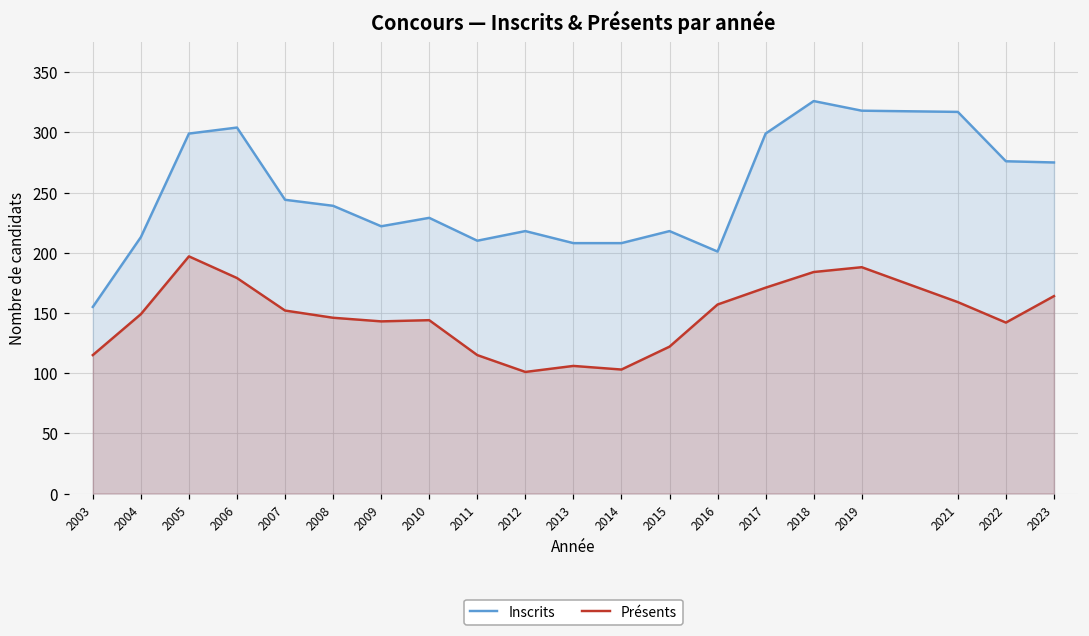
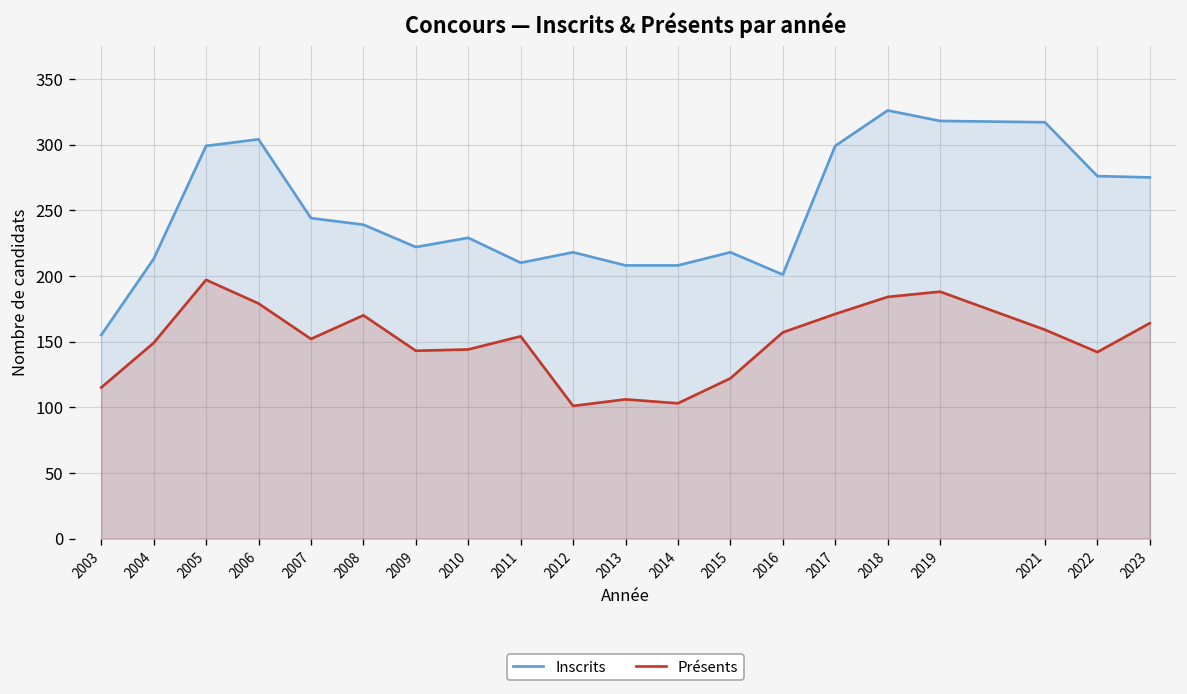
Présents, 2008: 146 -> 170
Présents, 2011: 115 -> 154
